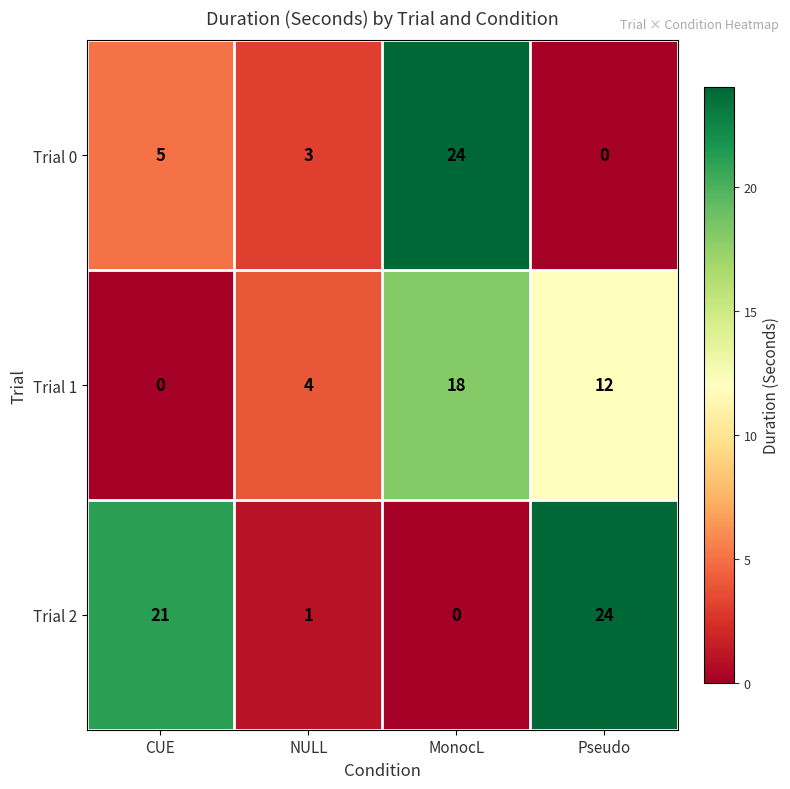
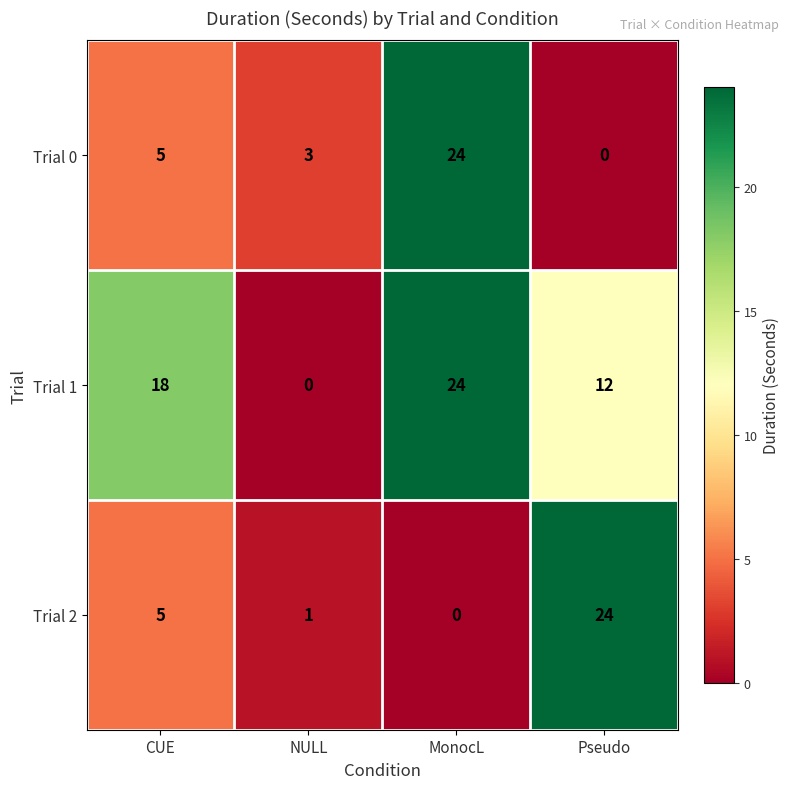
Trial 1, CUE: 0 -> 18
Trial 1, NULL: 4 -> 0
Trial 1, MonocL: 18 -> 24
Trial 2, CUE: 21 -> 5
